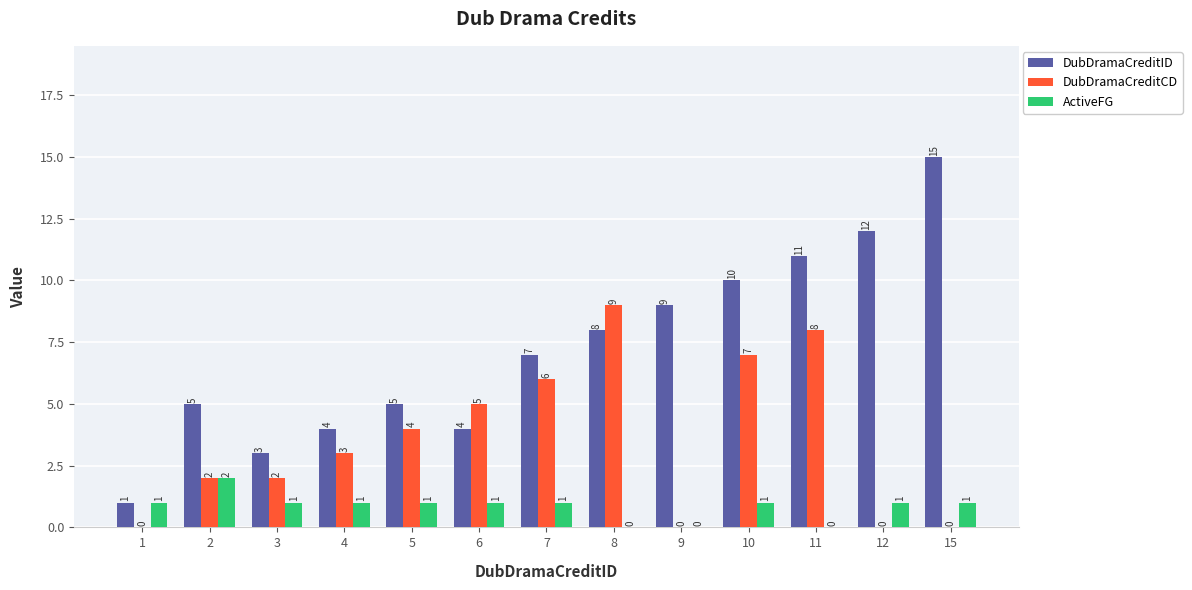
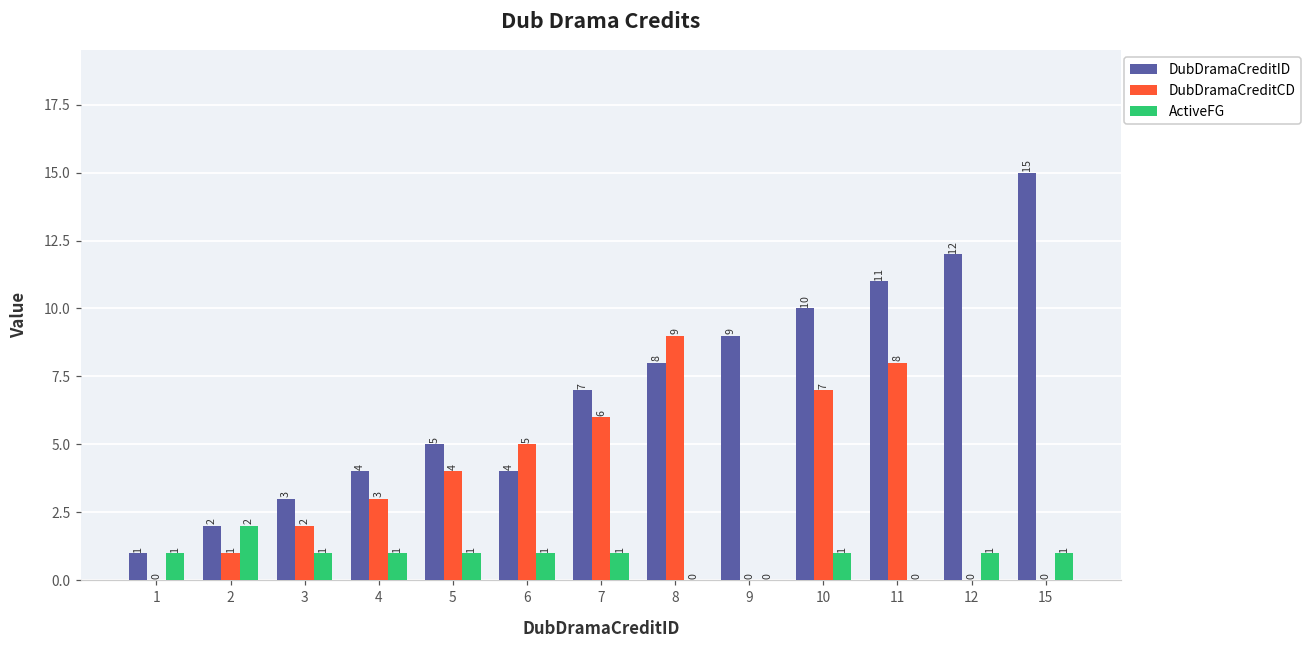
DubDramaCreditID, 2: 5 -> 2
DubDramaCreditCD, 2: 2 -> 1
